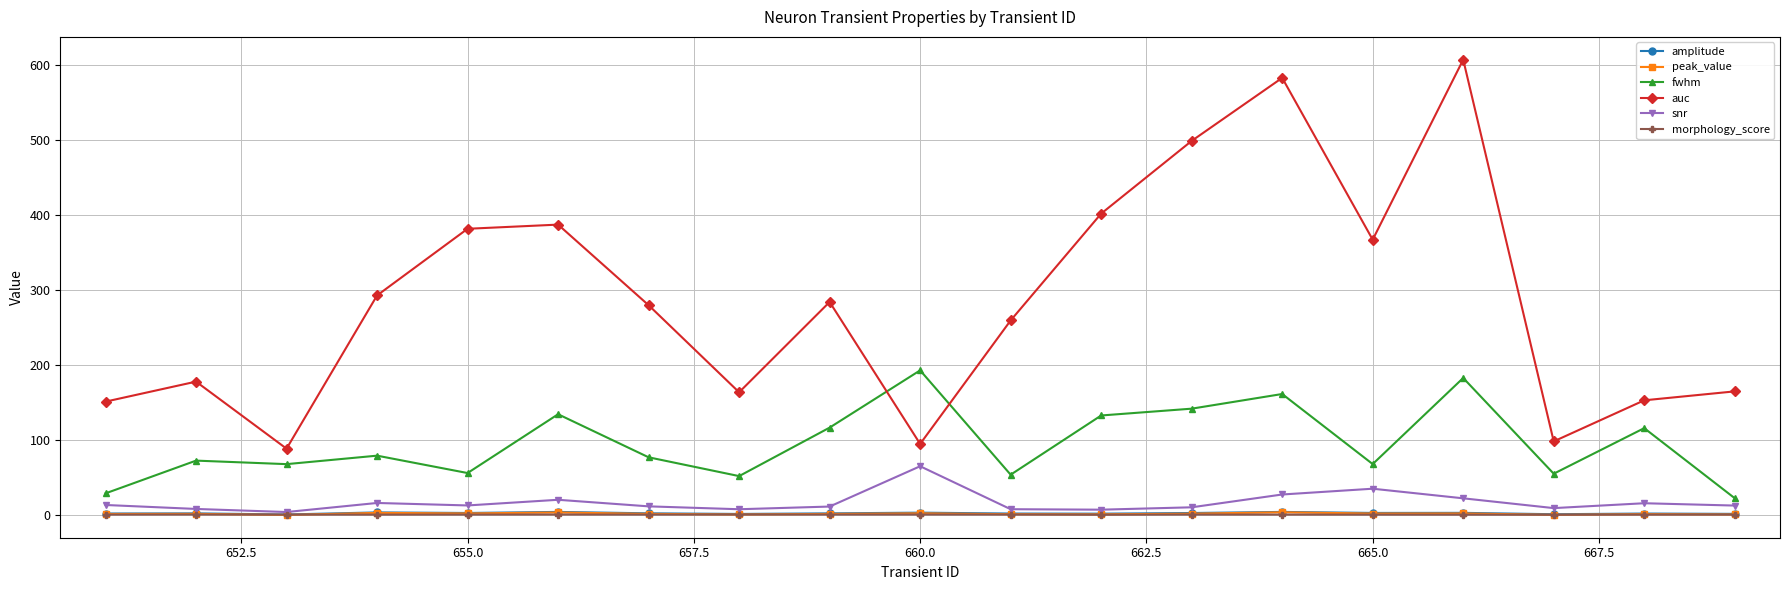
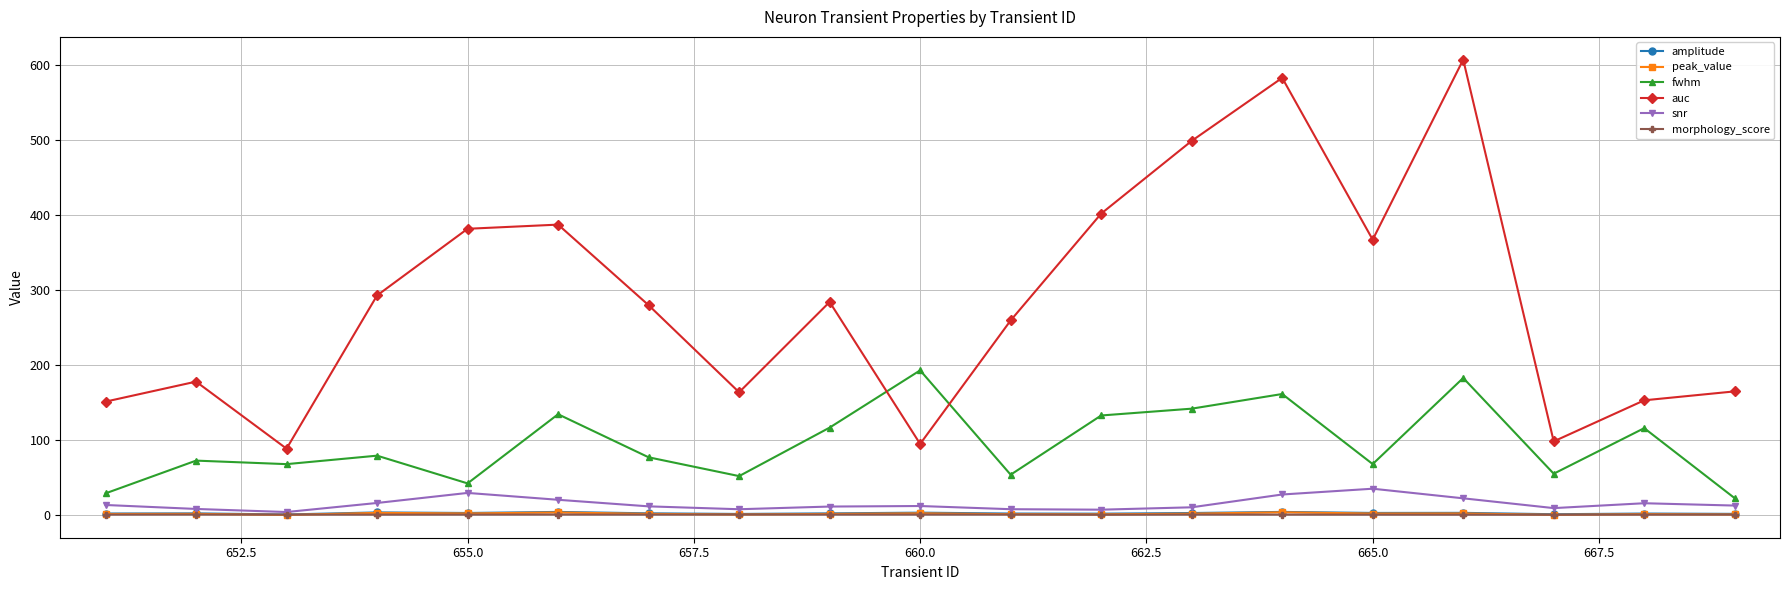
fwhm, 655.0: 60 -> 40
snr, 655.0: 10 -> 30
snr, 660.0: 70 -> 10
